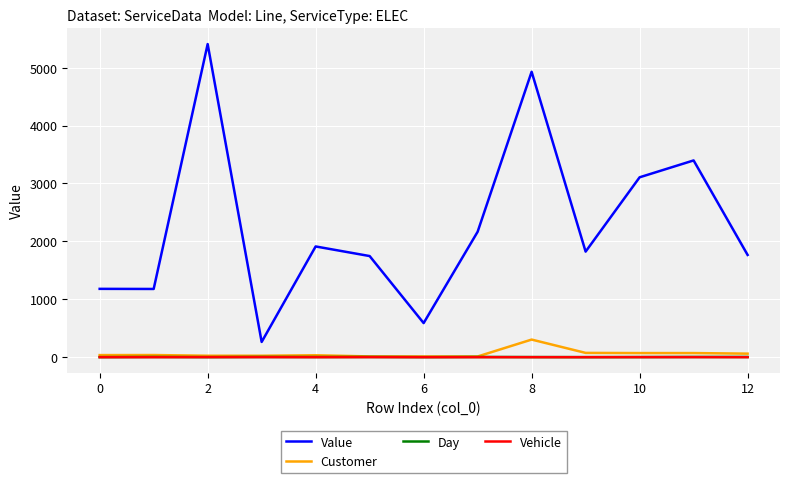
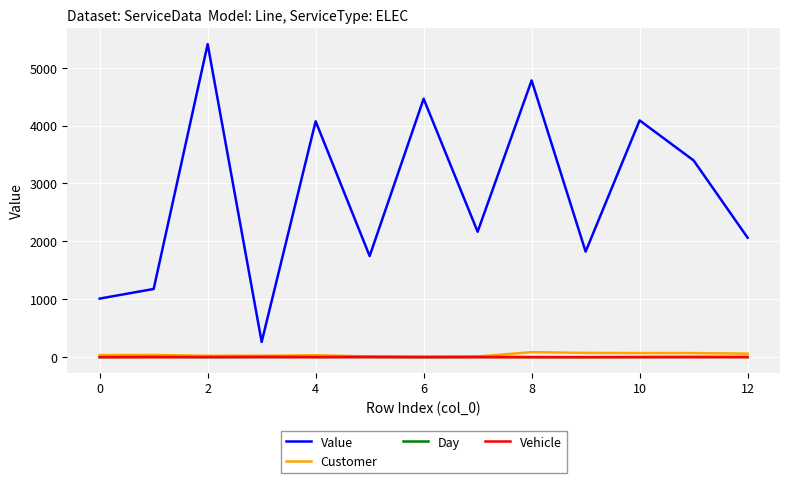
Value, 0: 1200 -> 1000
Value, 4: 1900 -> 4100
Value, 6: 600 -> 4500
Value, 8: 4900 -> 4800
Customer, 8: 300 -> 100
Value, 10: 3100 -> 4100
Value, 12: 1800 -> 2100
